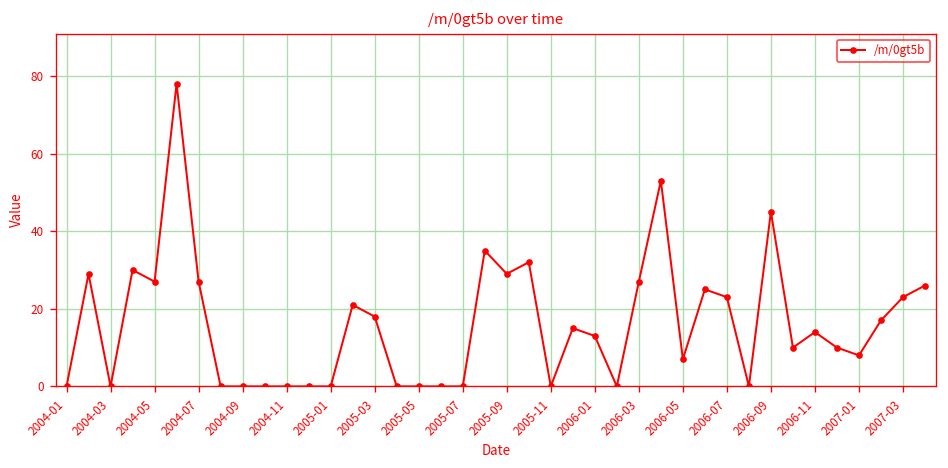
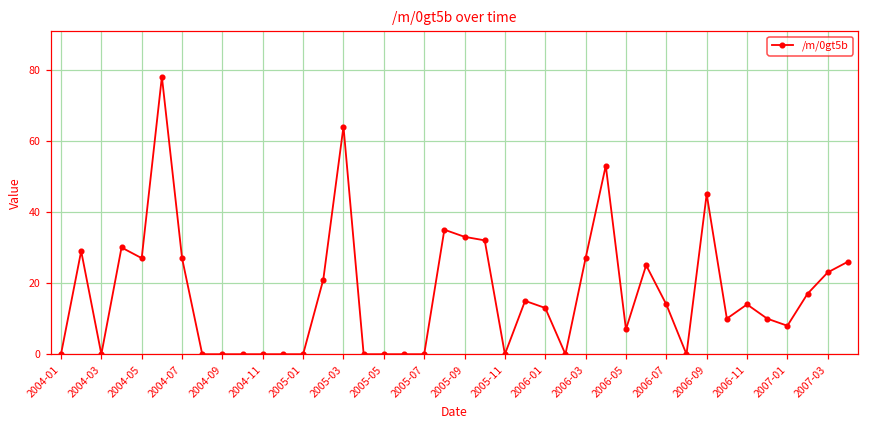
2005-03: 18 -> 64
2005-09: 29 -> 33
2006-07: 23 -> 14
